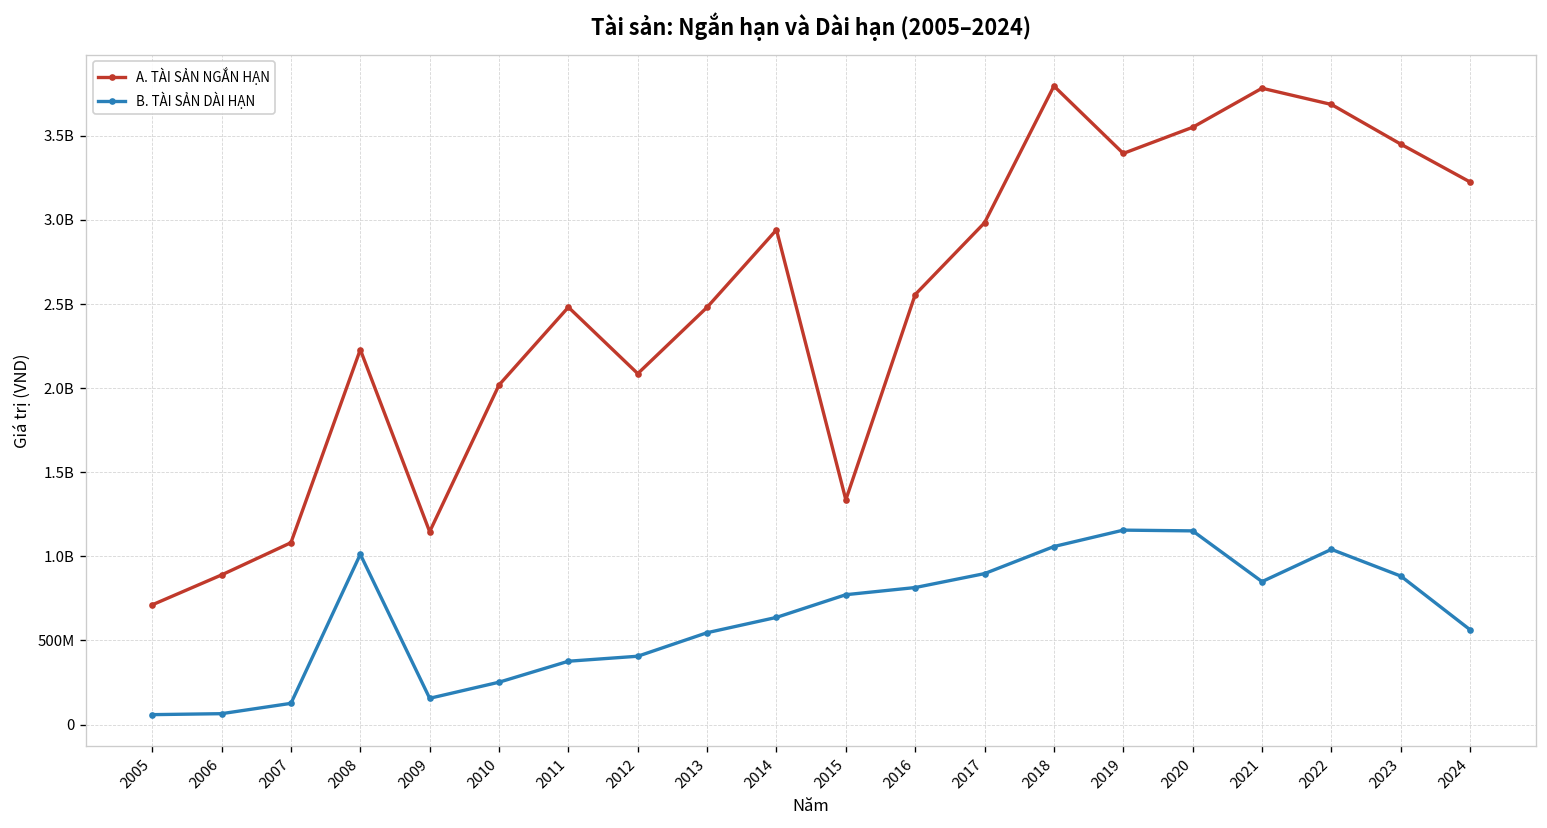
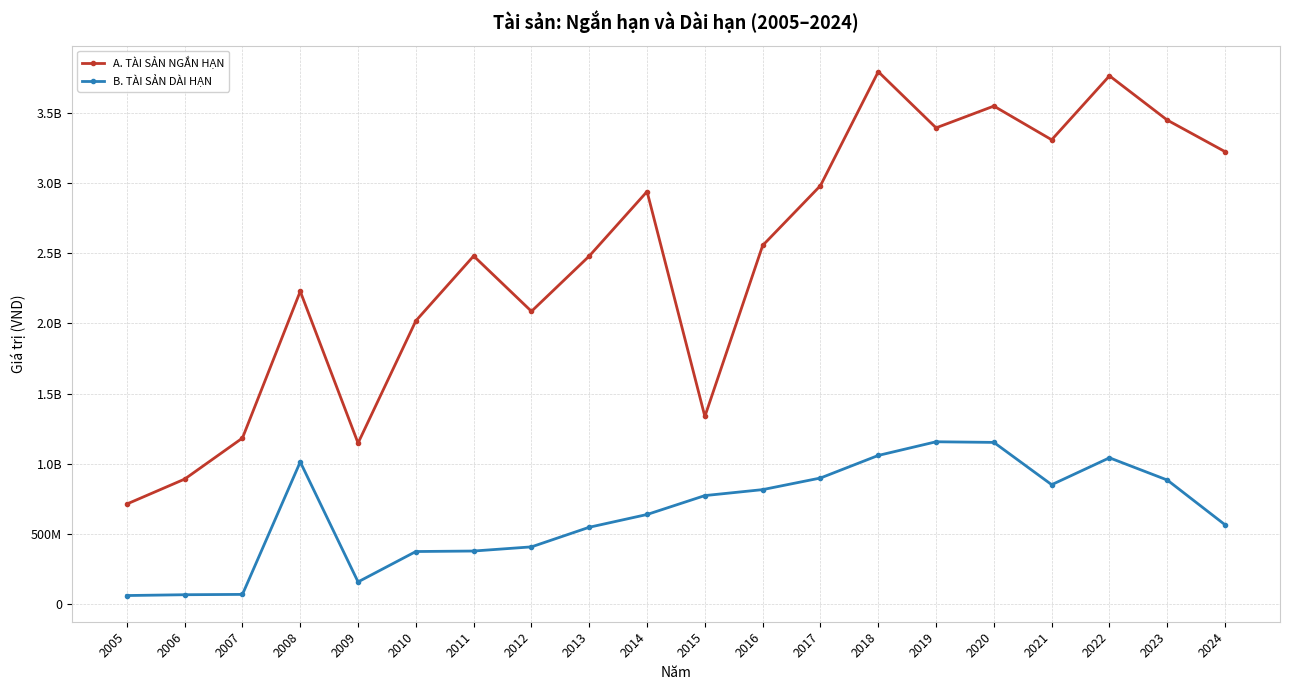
A. TÀI SẢN NGẮN HẠN, 2007: 1080000000 -> 1180000000
B. TÀI SẢN DÀI HẠN, 2007: 130000000 -> 70000000
B. TÀI SẢN DÀI HẠN, 2010: 250000000 -> 370000000
A. TÀI SẢN NGẮN HẠN, 2021: 3780000000 -> 3310000000
A. TÀI SẢN NGẮN HẠN, 2022: 3690000000 -> 3770000000
